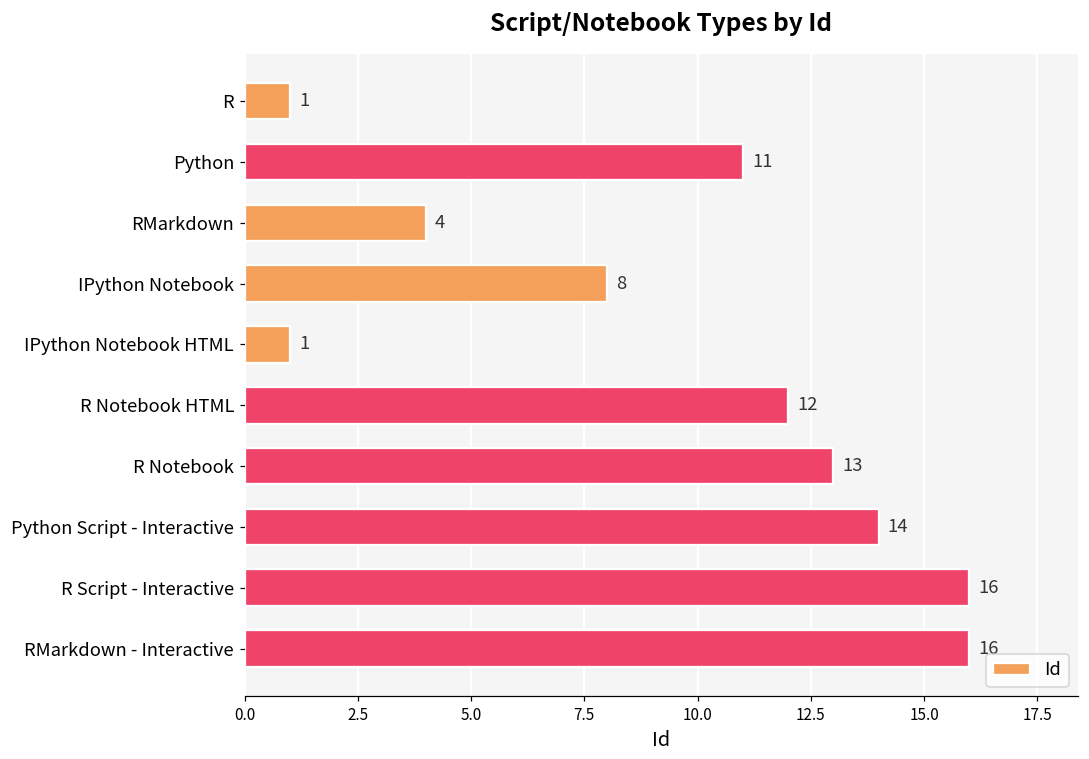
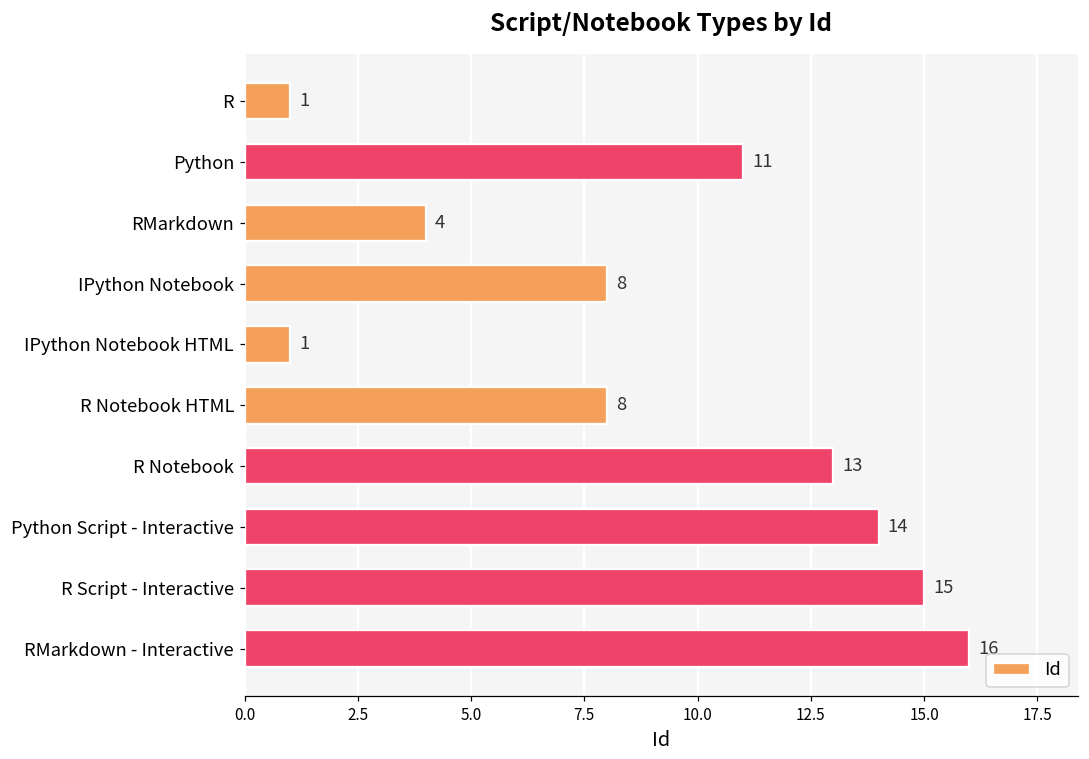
R Notebook HTML: 12 -> 8
R Script - Interactive: 16 -> 15
